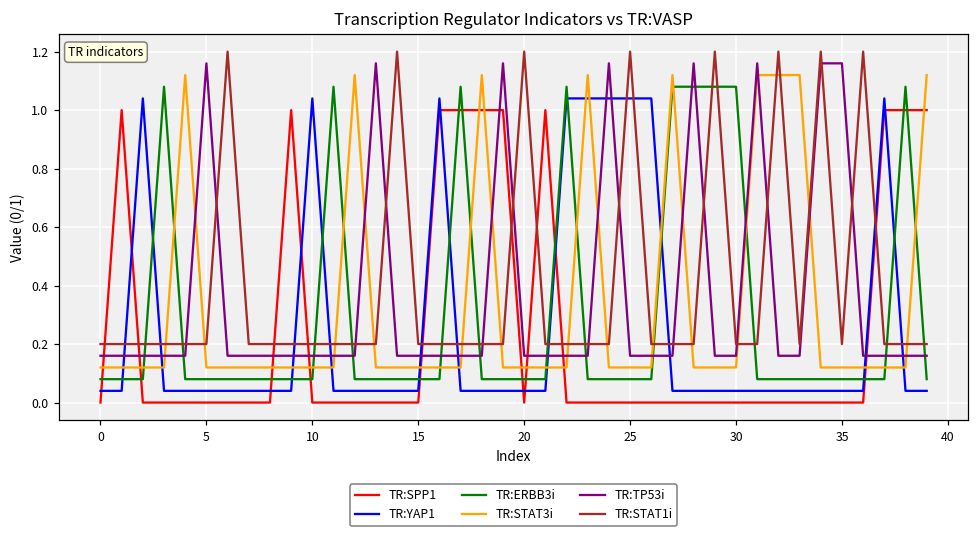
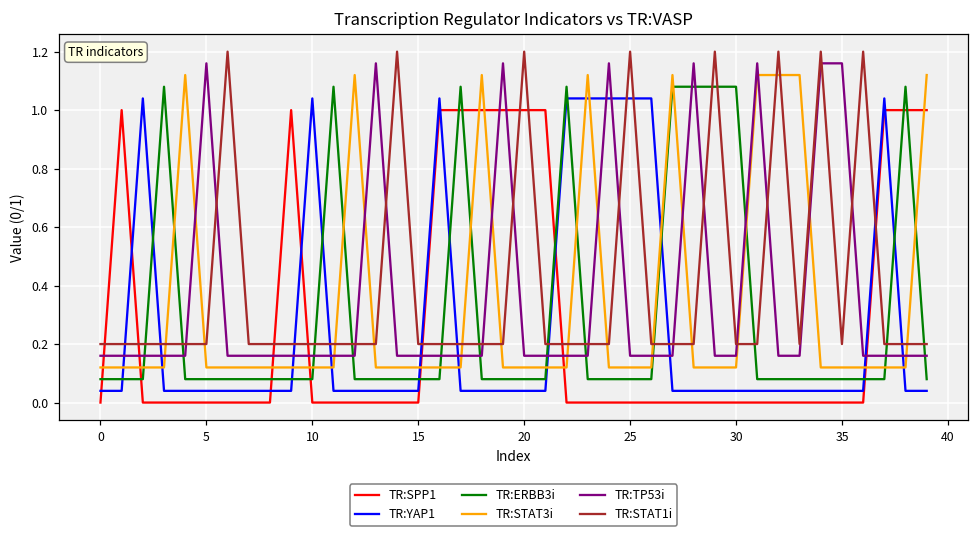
TR:SPP1, 20: 0 -> 1
